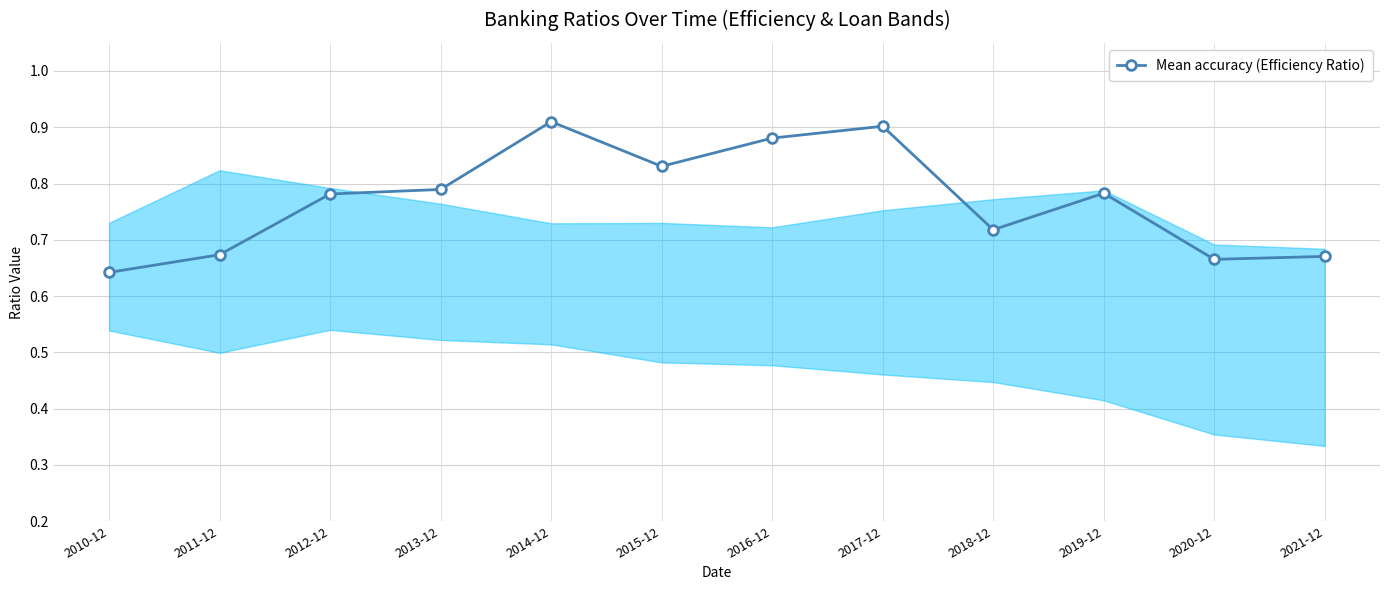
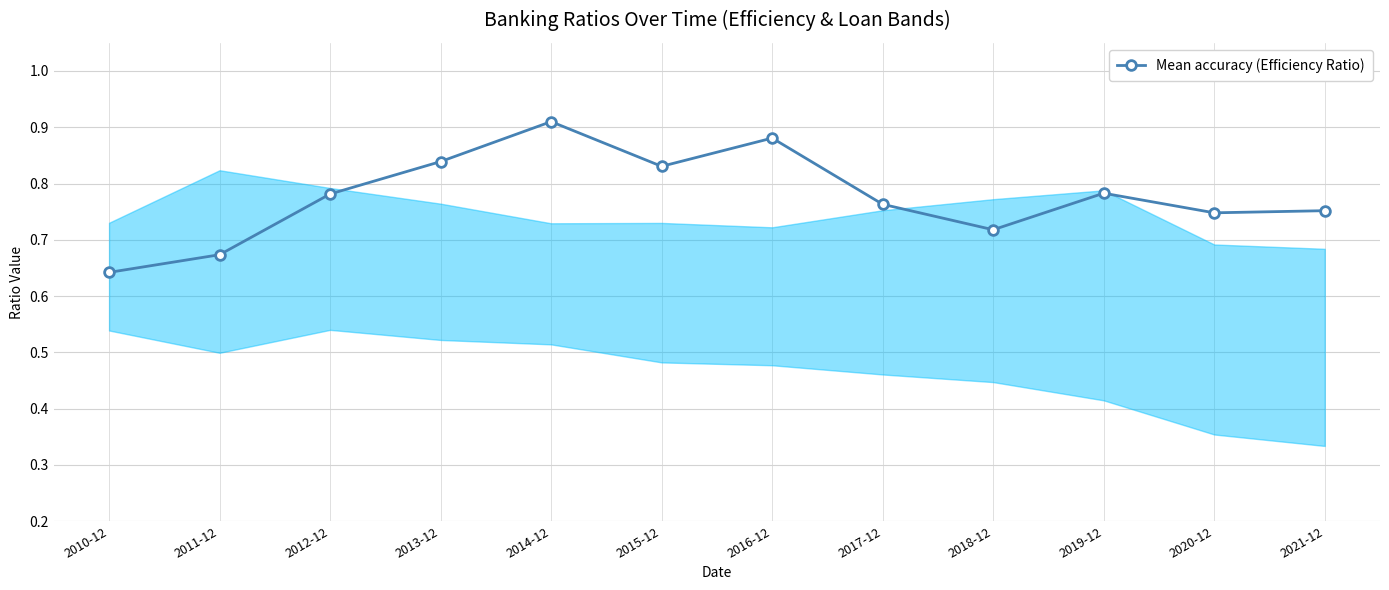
Mean accuracy (Efficiency Ratio), 2013-12: 0.79 -> 0.84
Mean accuracy (Efficiency Ratio), 2017-12: 0.90 -> 0.76
Mean accuracy (Efficiency Ratio), 2020-12: 0.67 -> 0.75
Mean accuracy (Efficiency Ratio), 2021-12: 0.67 -> 0.75
